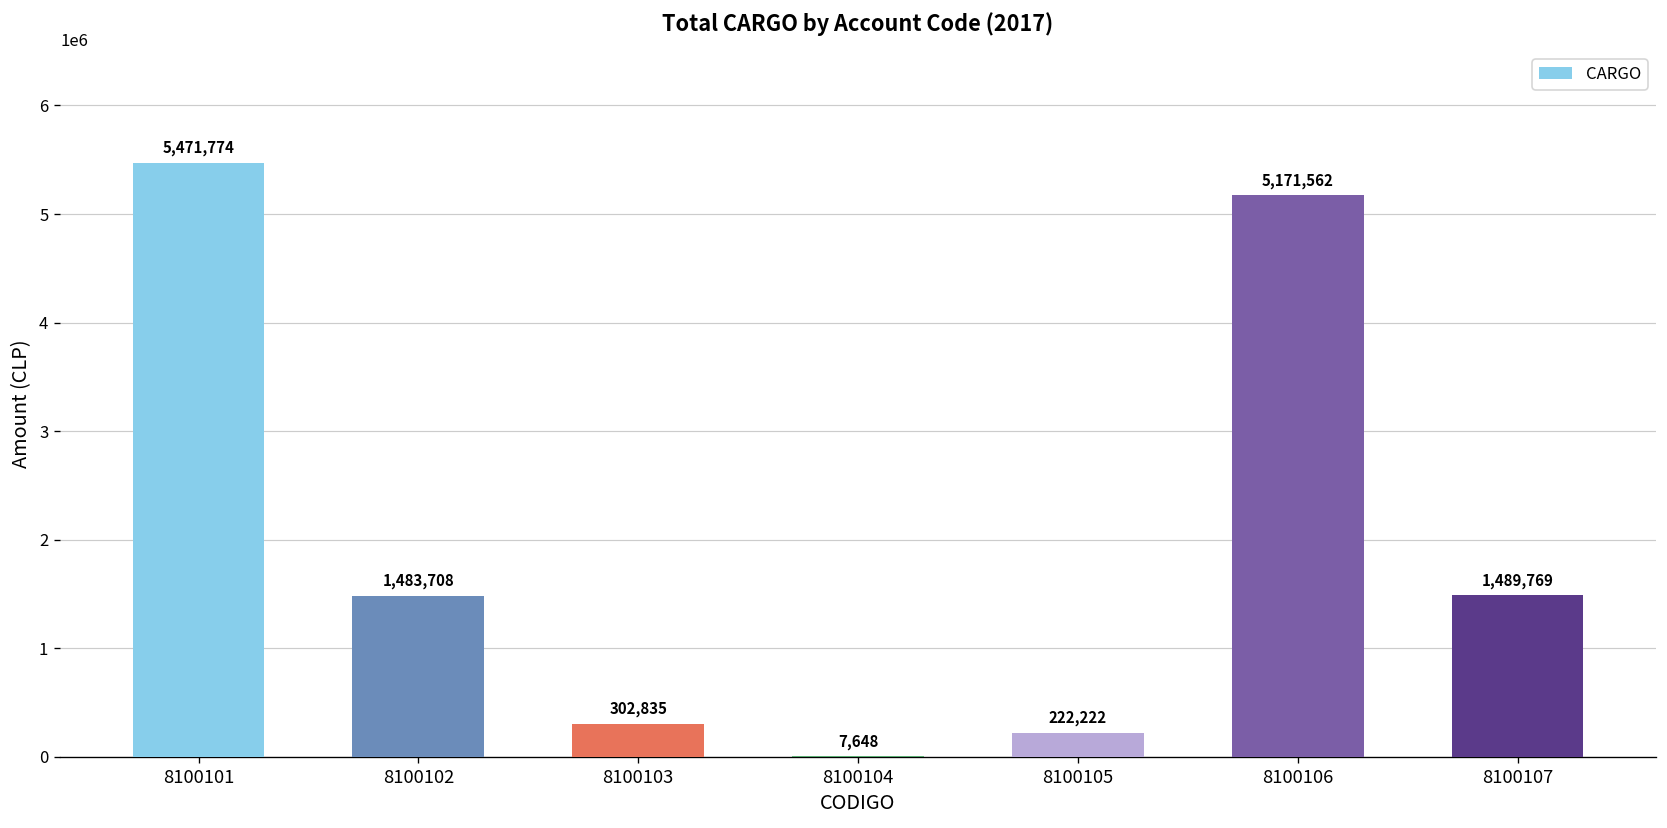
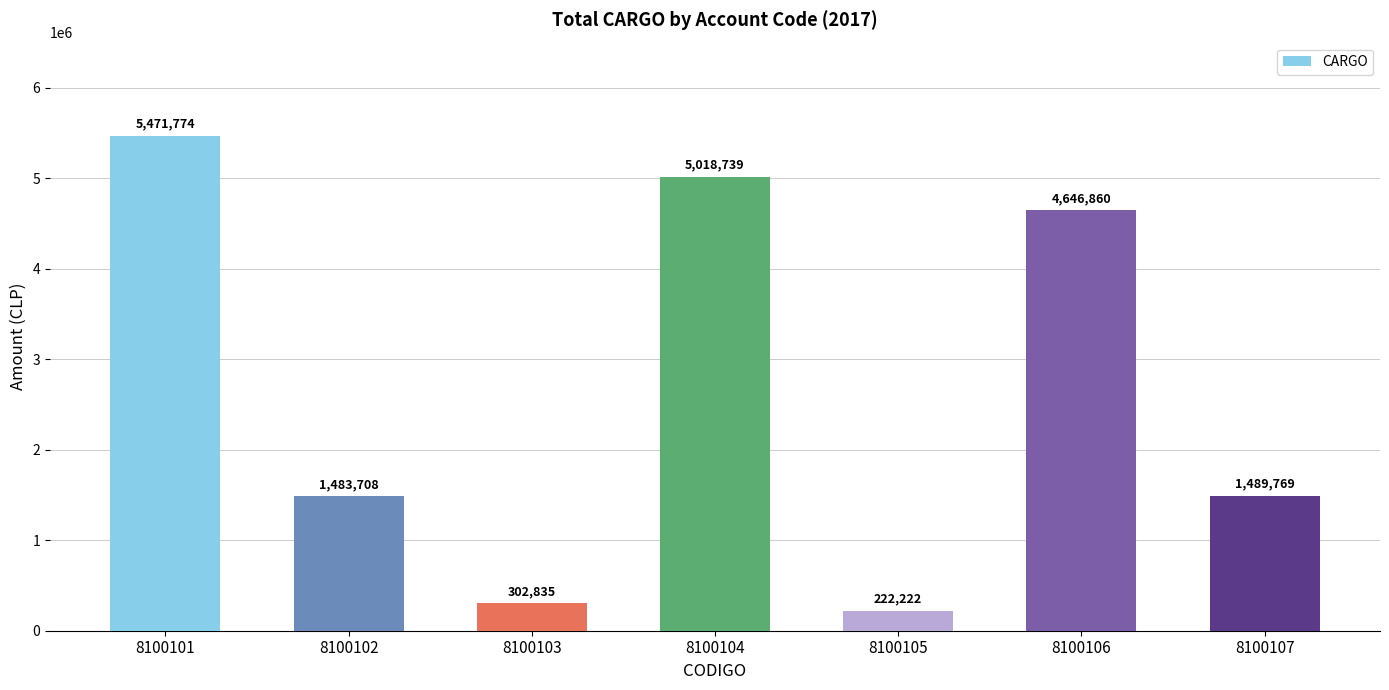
8100104: 7,648 -> 5,018,739
8100106: 5,171,562 -> 4,646,860
